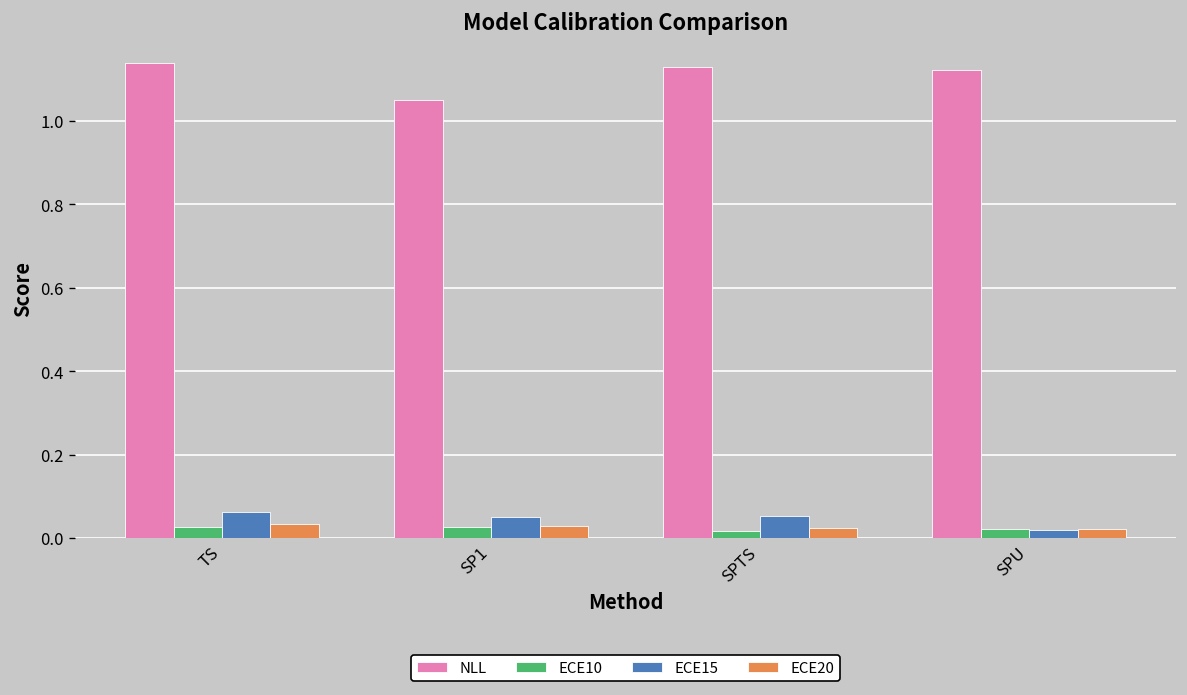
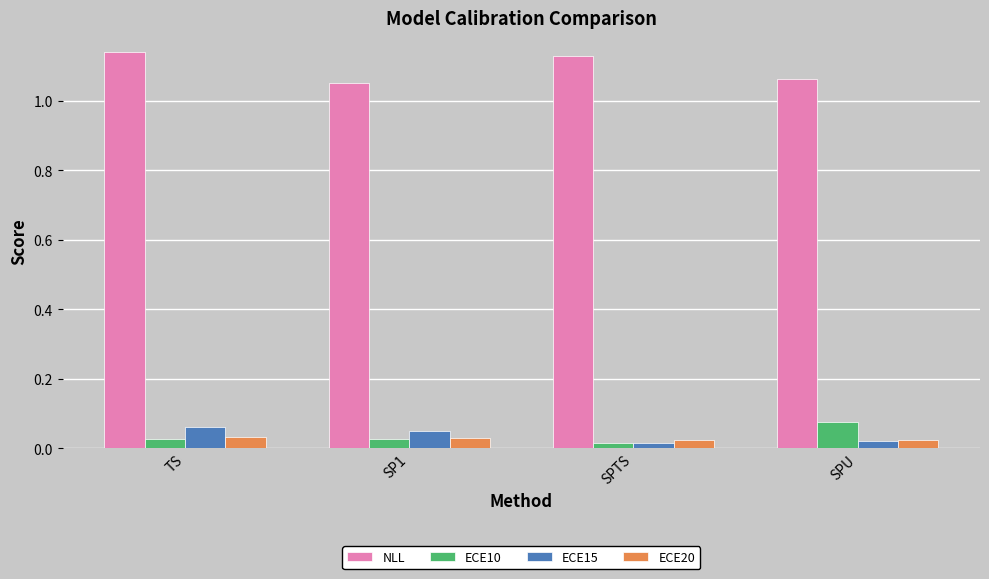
ECE15, SPTS: 0.05 -> 0.02
NLL, SPU: 1.12 -> 1.06
ECE10, SPU: 0.02 -> 0.07
